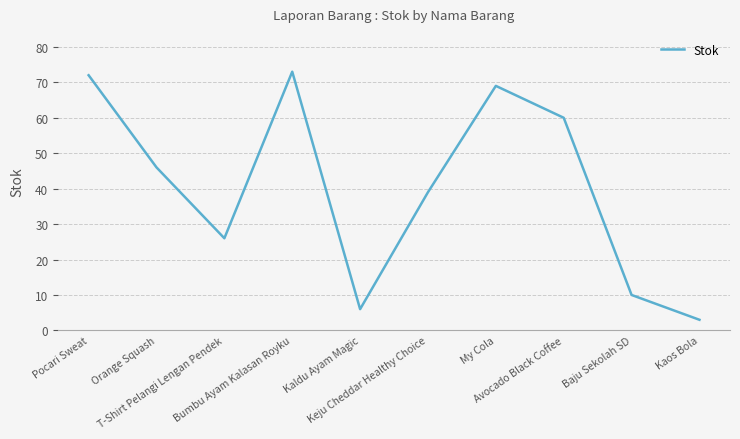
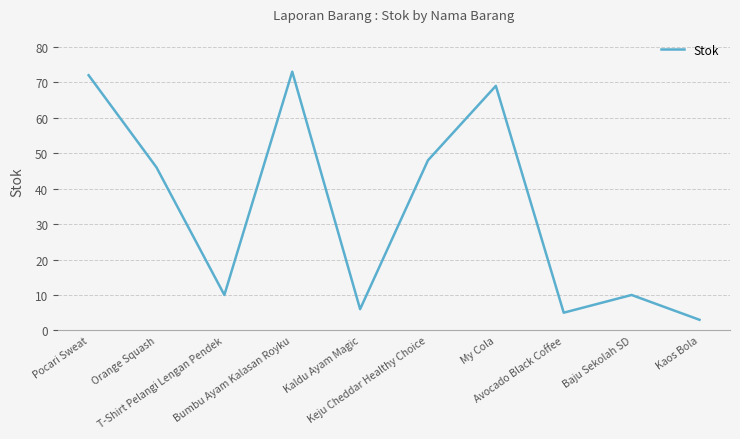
T-Shirt Pelangi Lengan Pendek: 26 -> 10
Keju Cheddar Healthy Choice: 39 -> 48
Avocado Black Coffee: 60 -> 5
